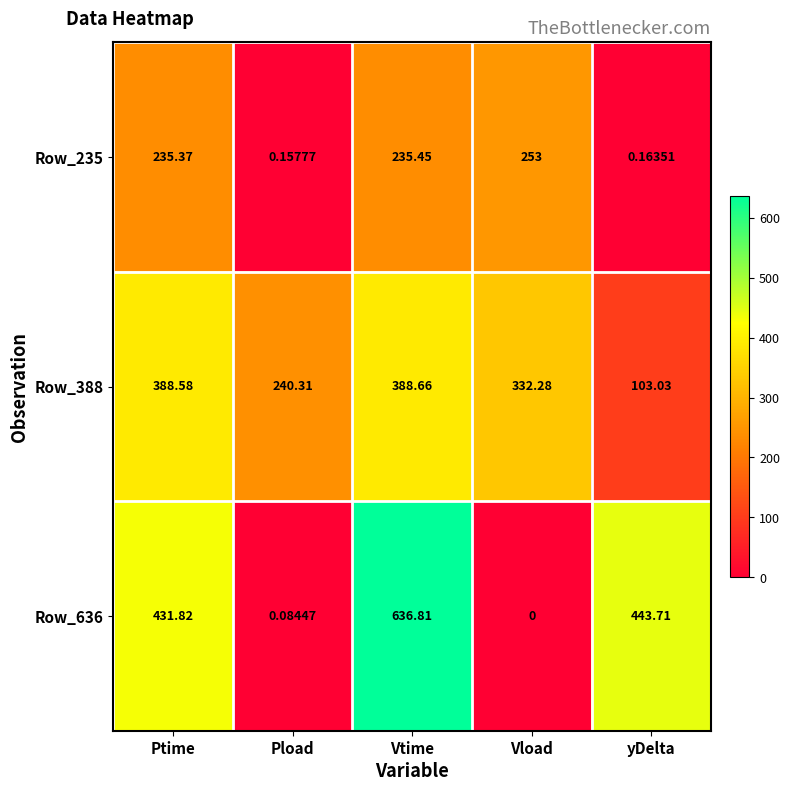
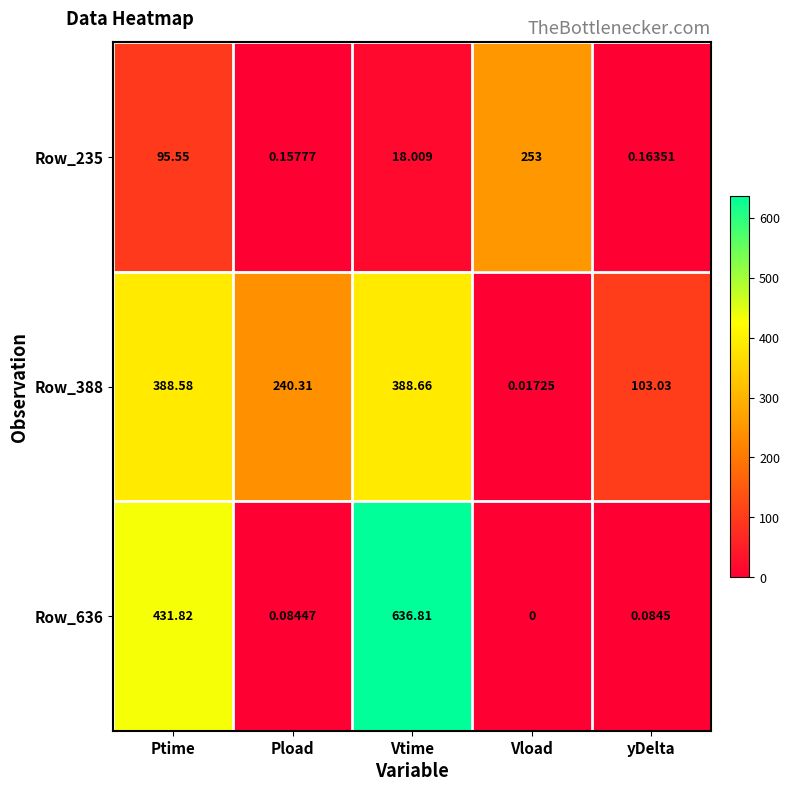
Row_235, Ptime: 235.37 -> 95.55
Row_235, Vtime: 235.45 -> 18.009
Row_388, Vload: 332.28 -> 0.01725
Row_636, yDelta: 443.71 -> 0.0845
